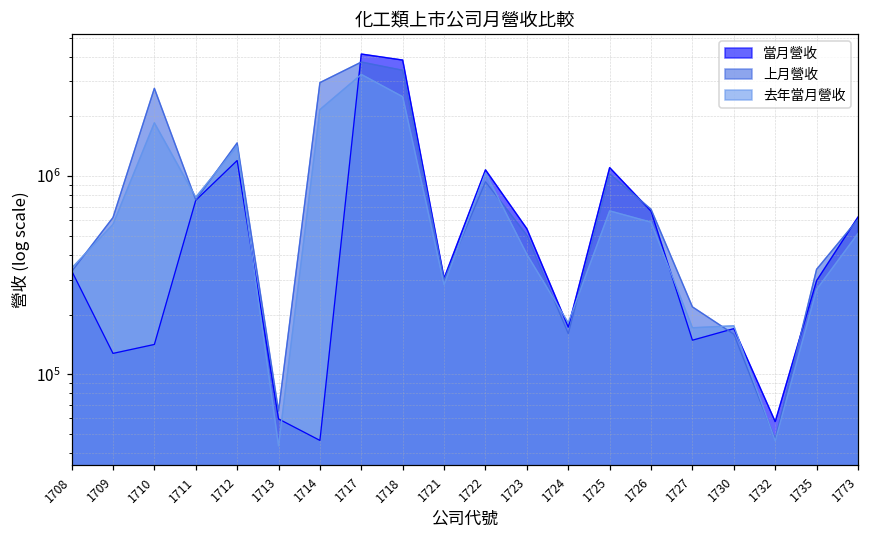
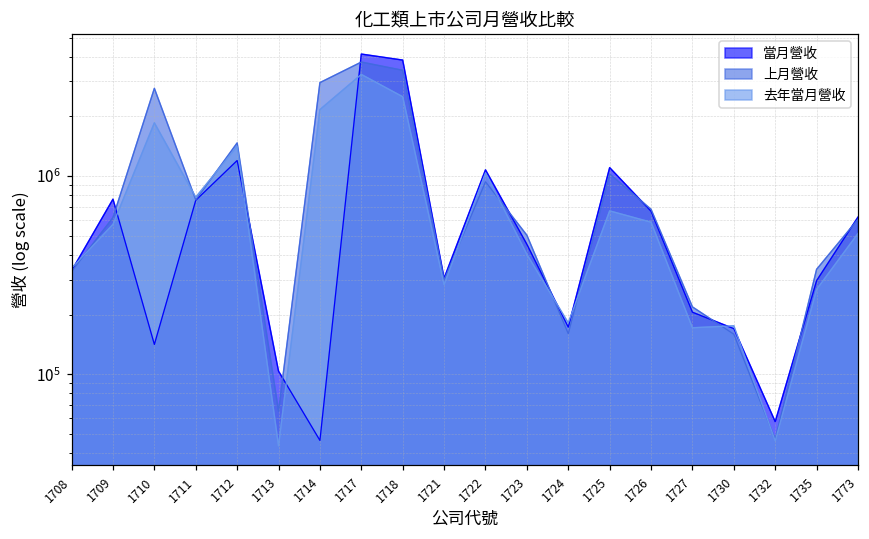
當月營收, 1709: 130000 -> 760000
當月營收, 1713: 59000 -> 100000
當月營收, 1723: 540000 -> 450000
當月營收, 1727: 150000 -> 210000
